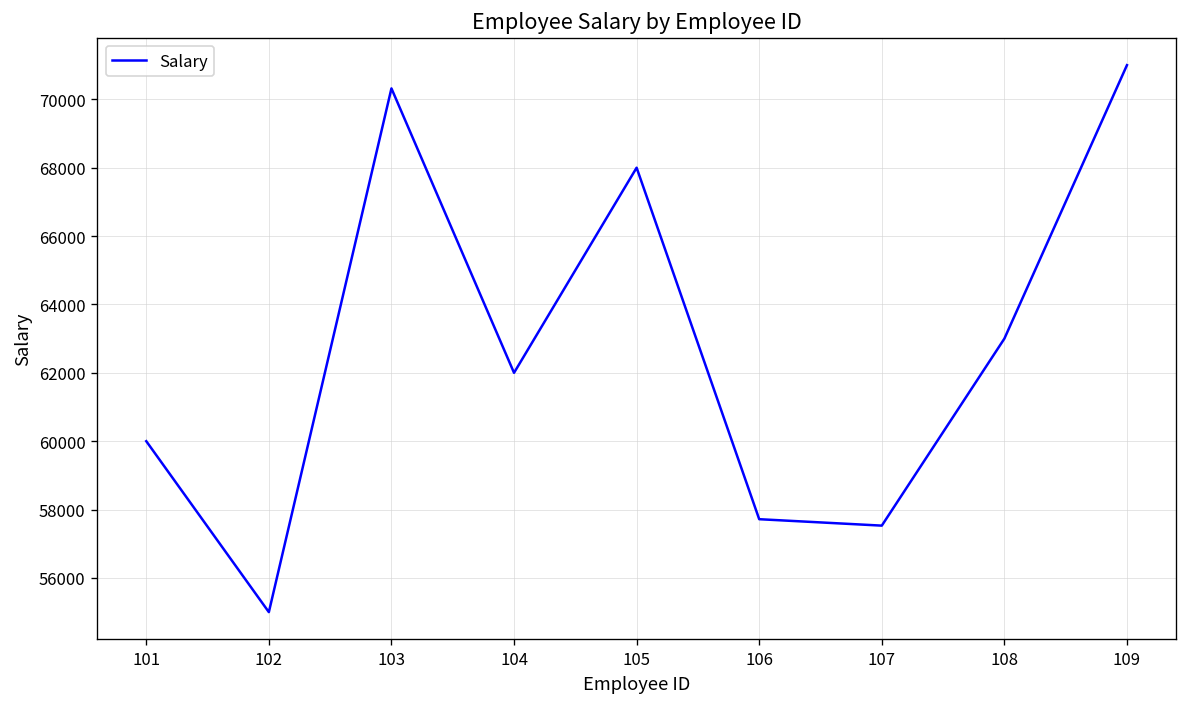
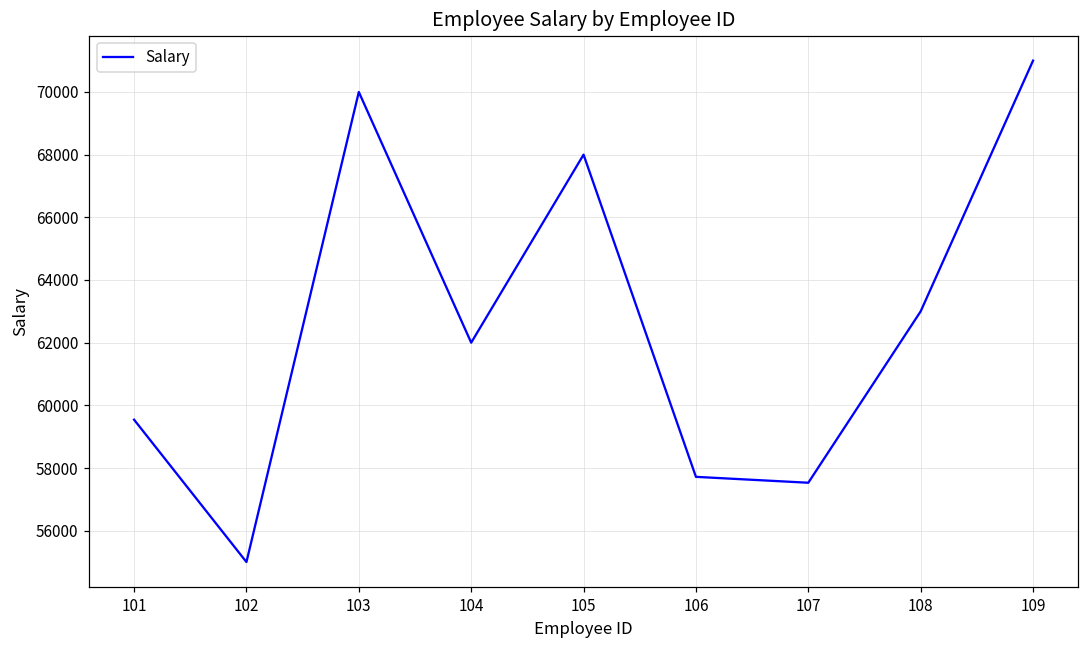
101: 60000 -> 59500
103: 70300 -> 70000
